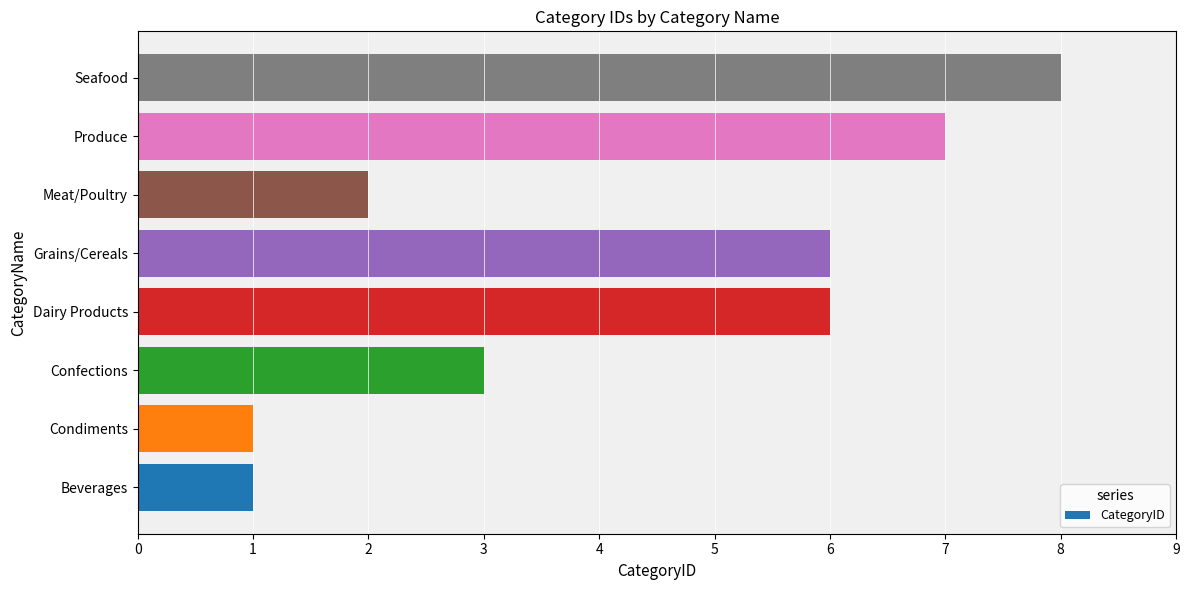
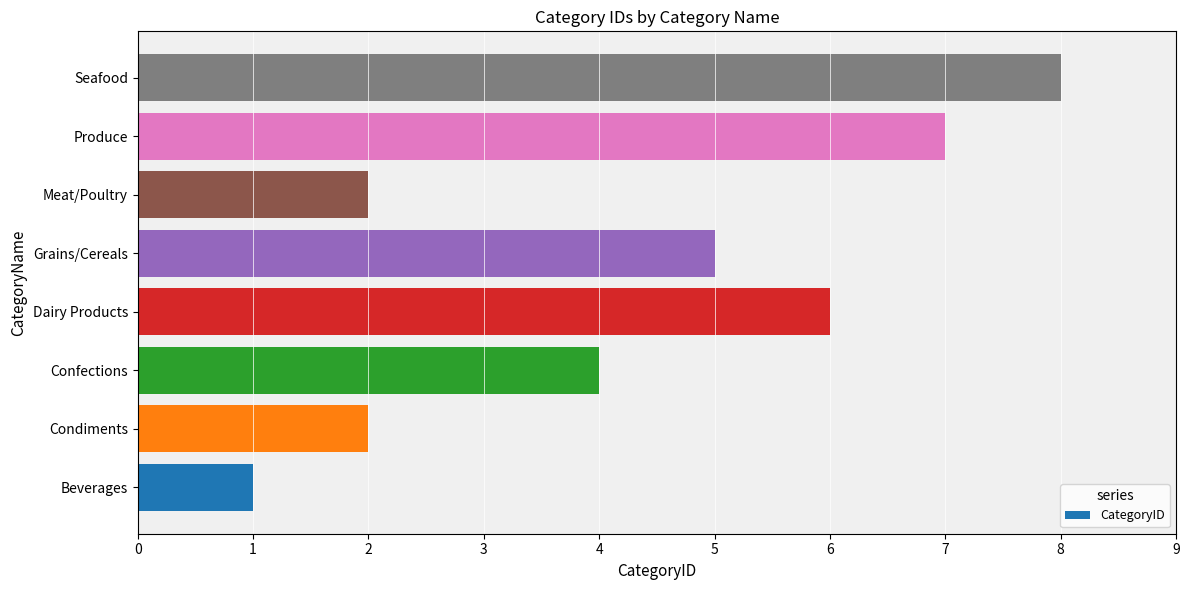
Grains/Cereals: 6 -> 5
Confections: 3 -> 4
Condiments: 1 -> 2
